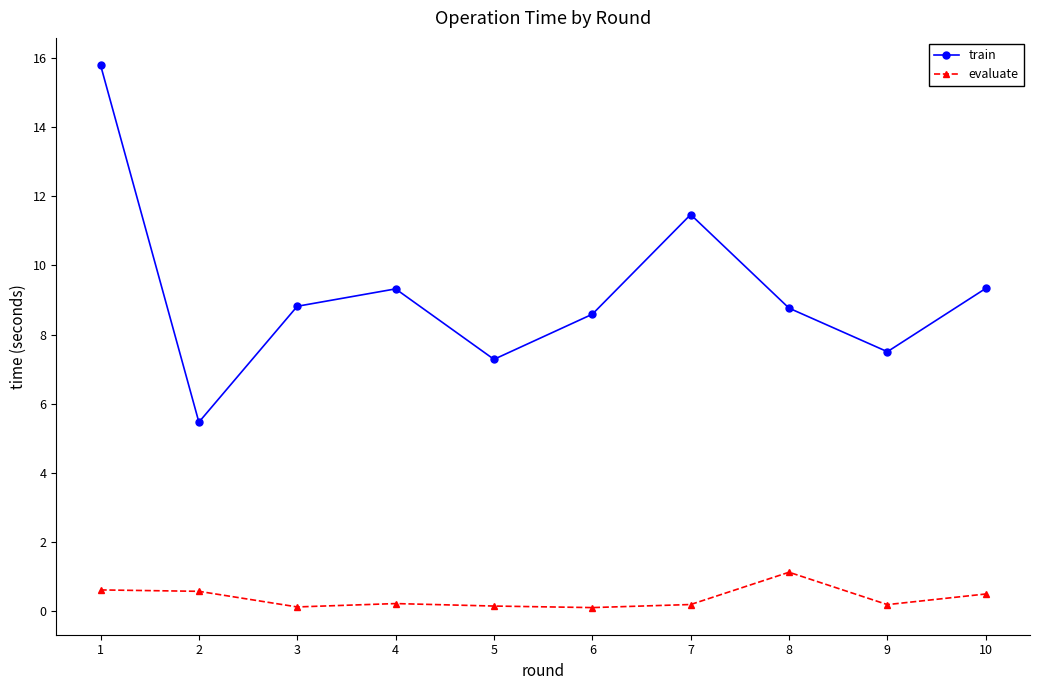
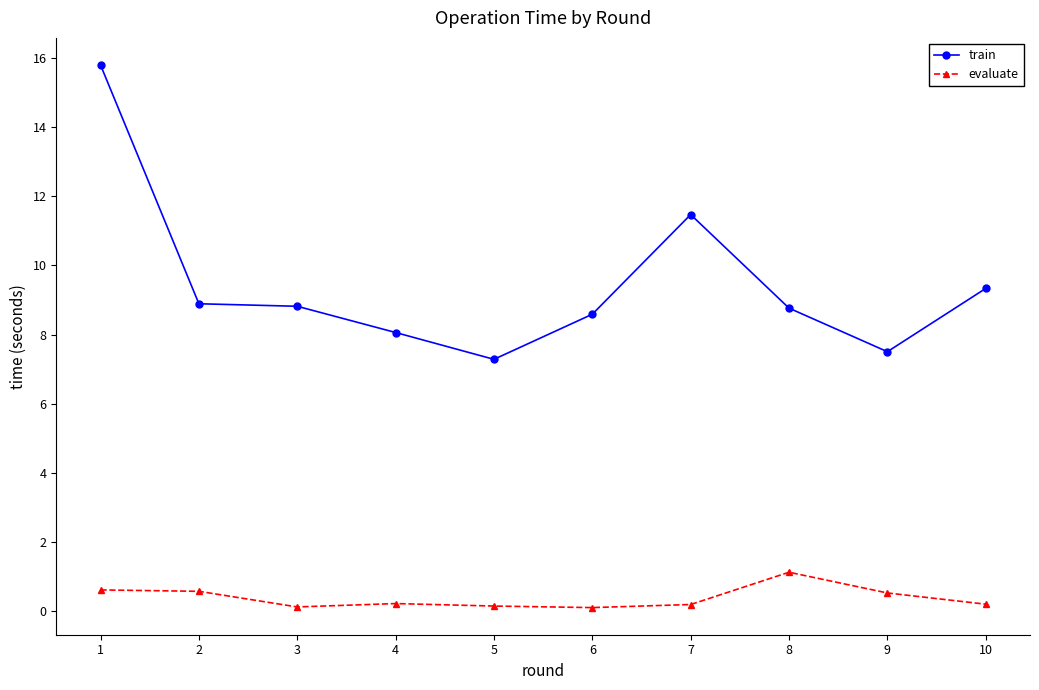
train, 2: 5.5 -> 8.9
train, 4: 9.3 -> 8.1
evaluate, 9: 0.2 -> 0.5
evaluate, 10: 0.5 -> 0.2
